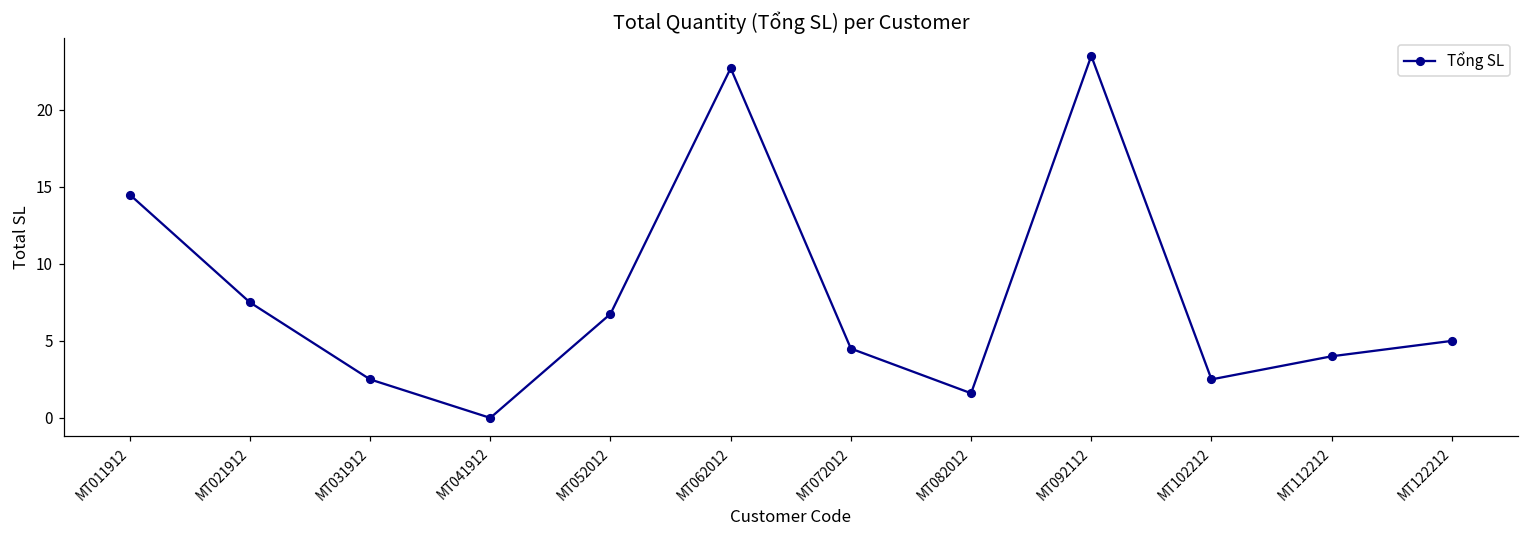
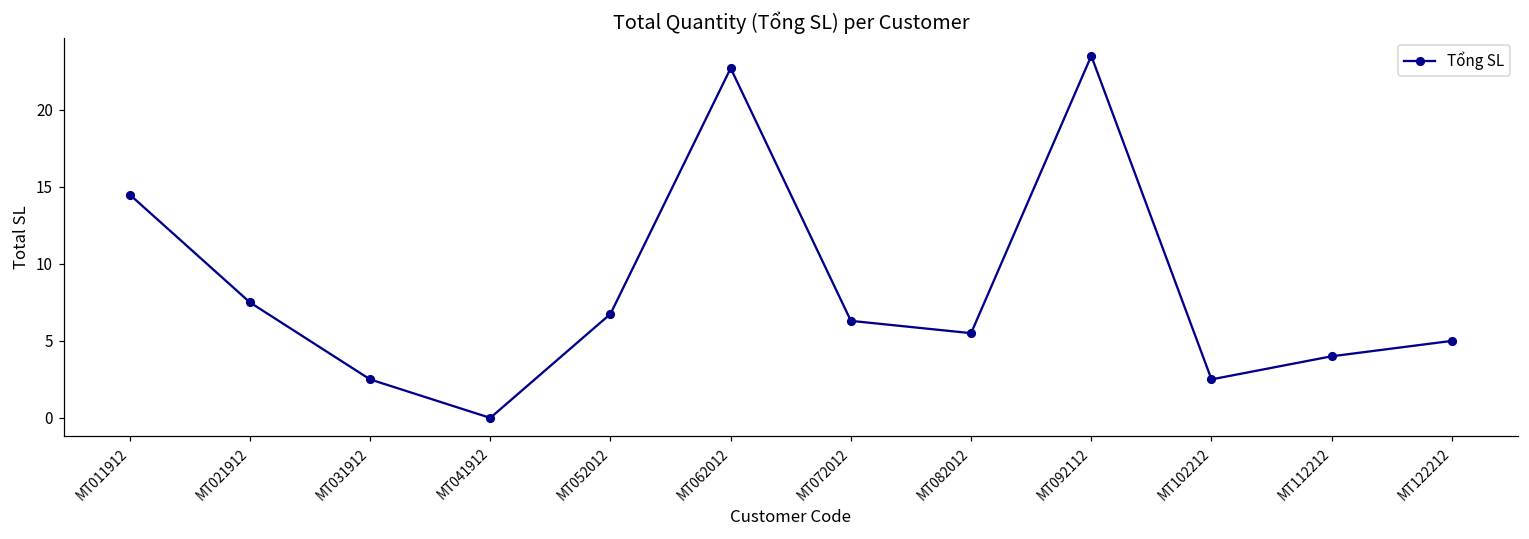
MT072012: 4.5 -> 6.3
MT082012: 1.6 -> 5.5
